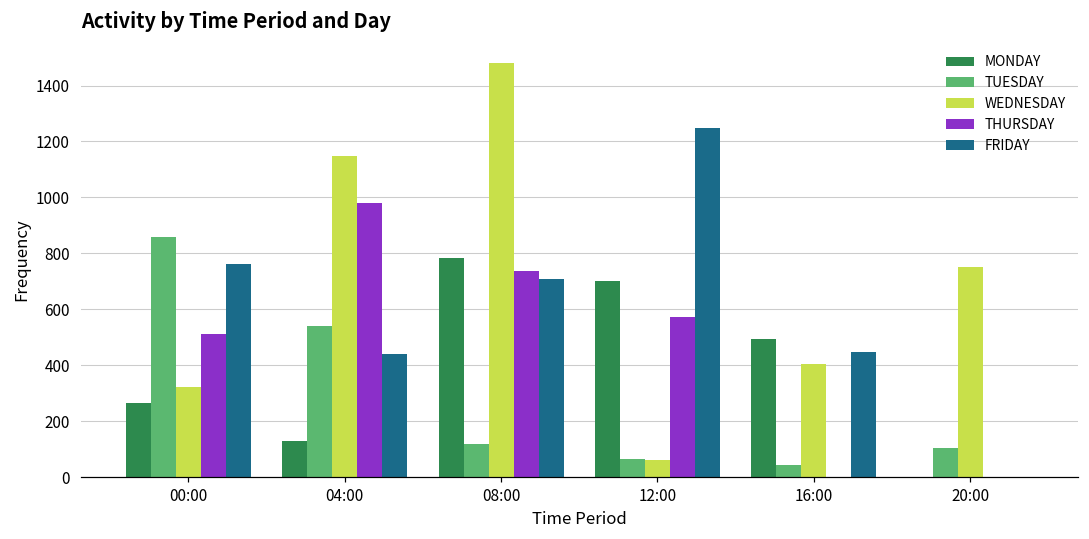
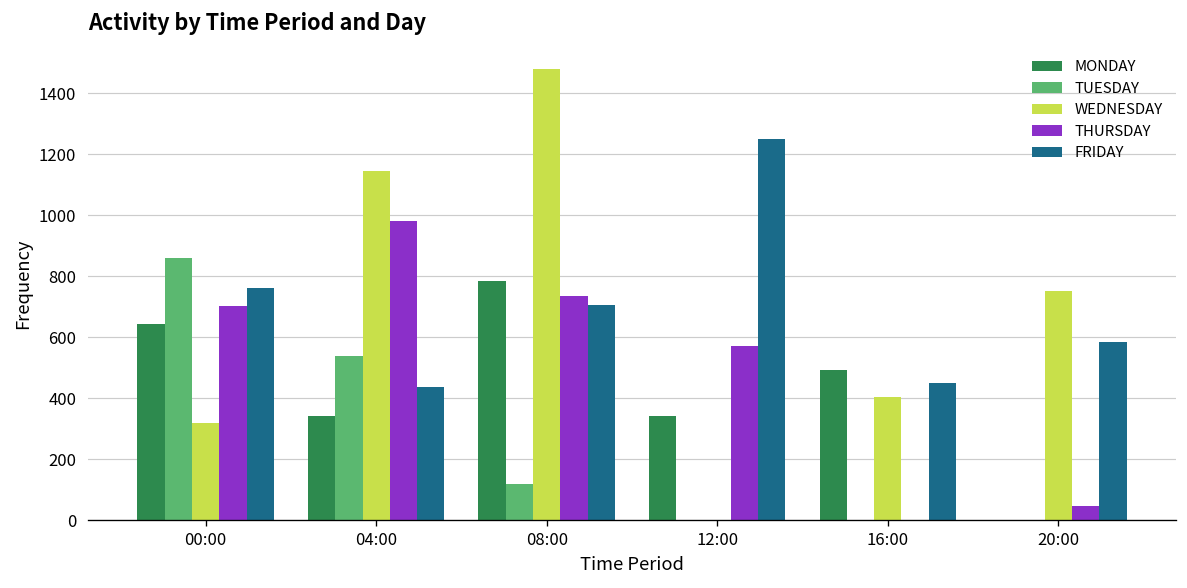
MONDAY, 00:00: 260 -> 640
THURSDAY, 00:00: 510 -> 700
MONDAY, 04:00: 130 -> 340
MONDAY, 12:00: 700 -> 340
TUESDAY, 12:00: 70 -> 0
WEDNESDAY, 12:00: 60 -> 0
TUESDAY, 16:00: 40 -> 0
TUESDAY, 20:00: 110 -> 0
THURSDAY, 20:00: 0 -> 50
FRIDAY, 20:00: 0 -> 590
